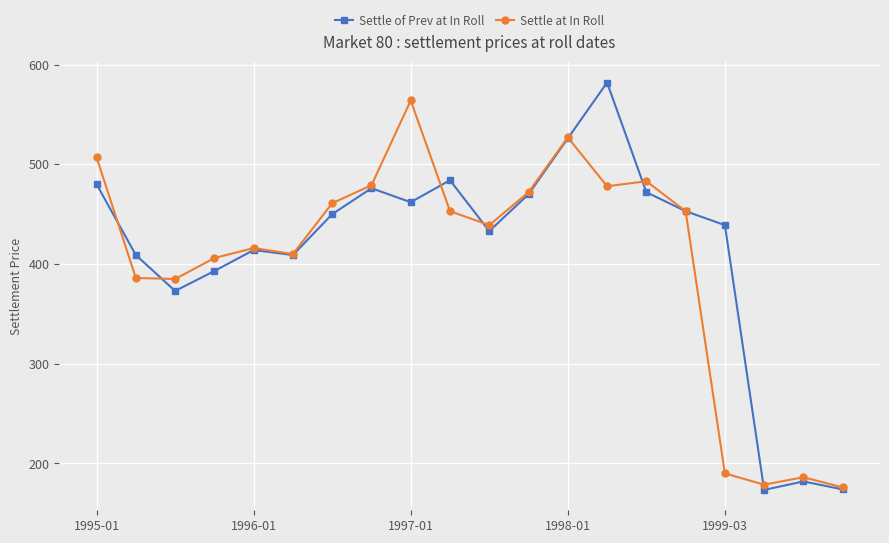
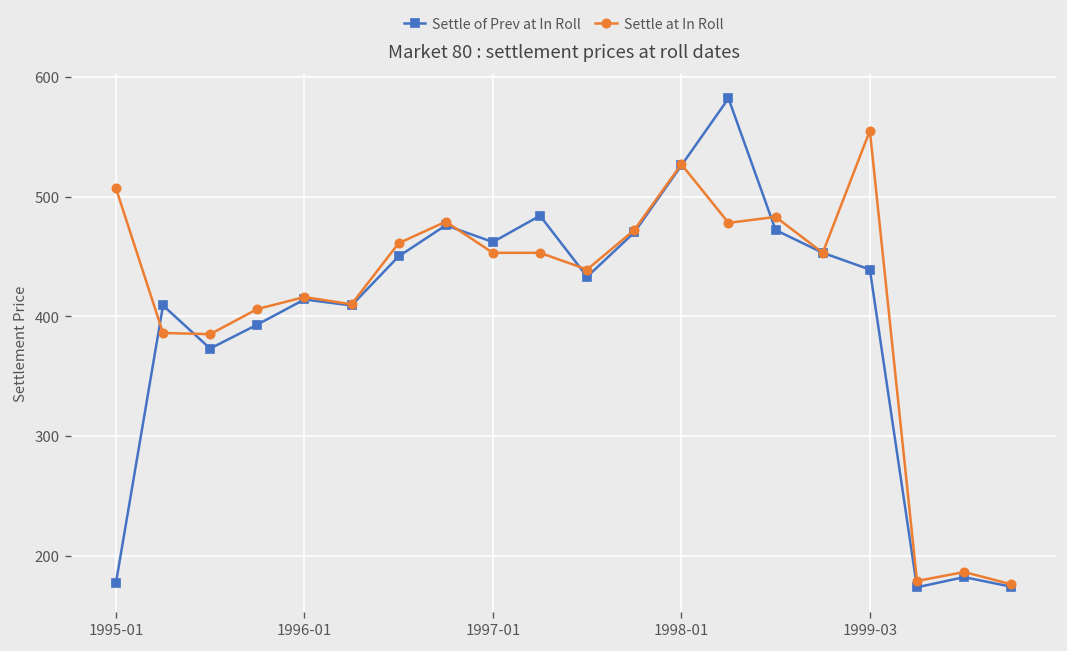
Settle of Prev at In Roll, 1995-01: 480 -> 180
Settle at In Roll, 1997-01: 560 -> 450
Settle at In Roll, 1999-03: 190 -> 560
